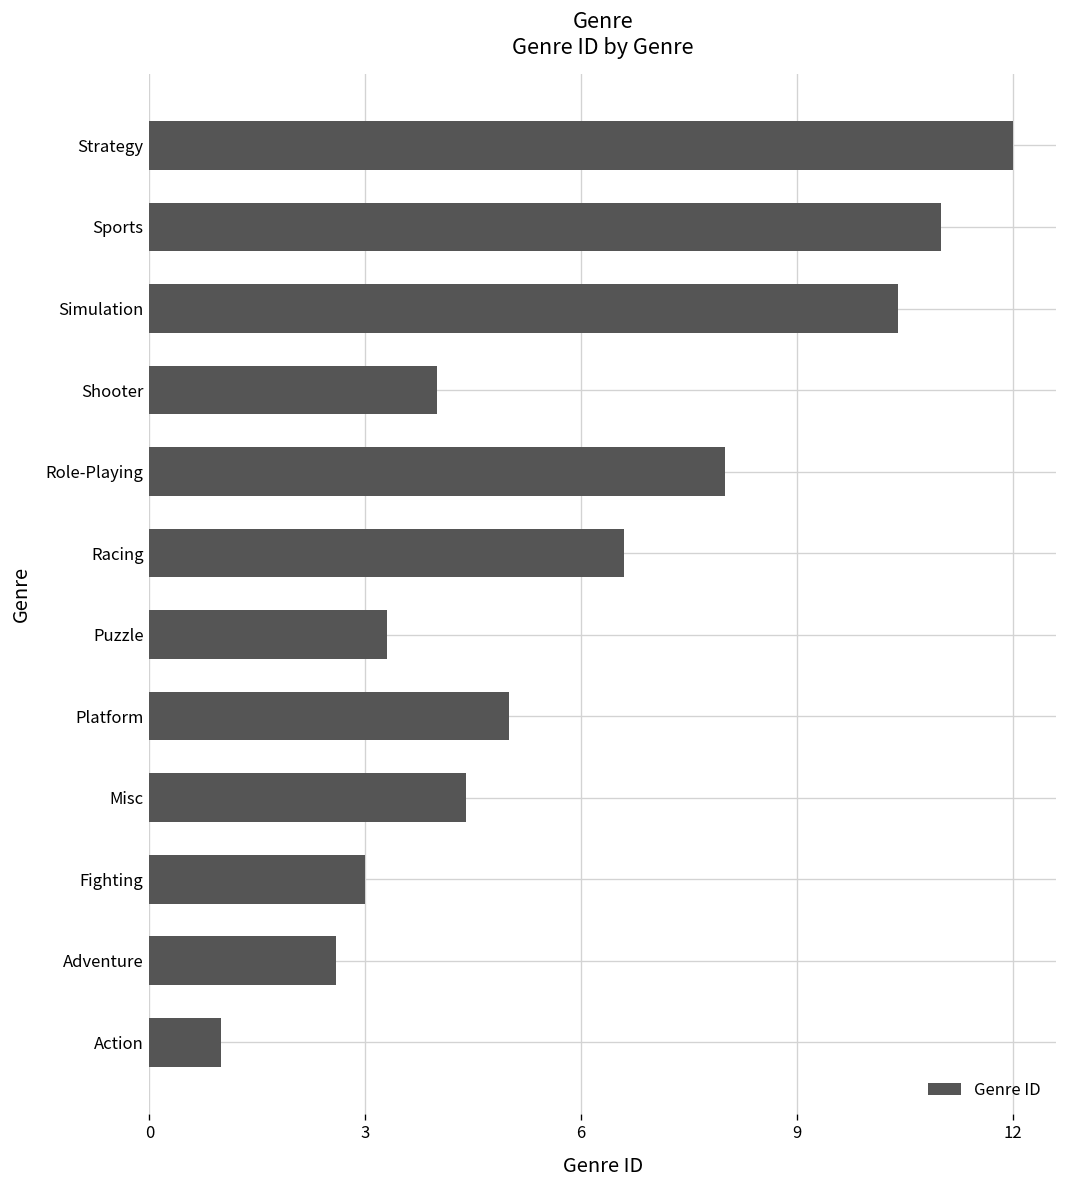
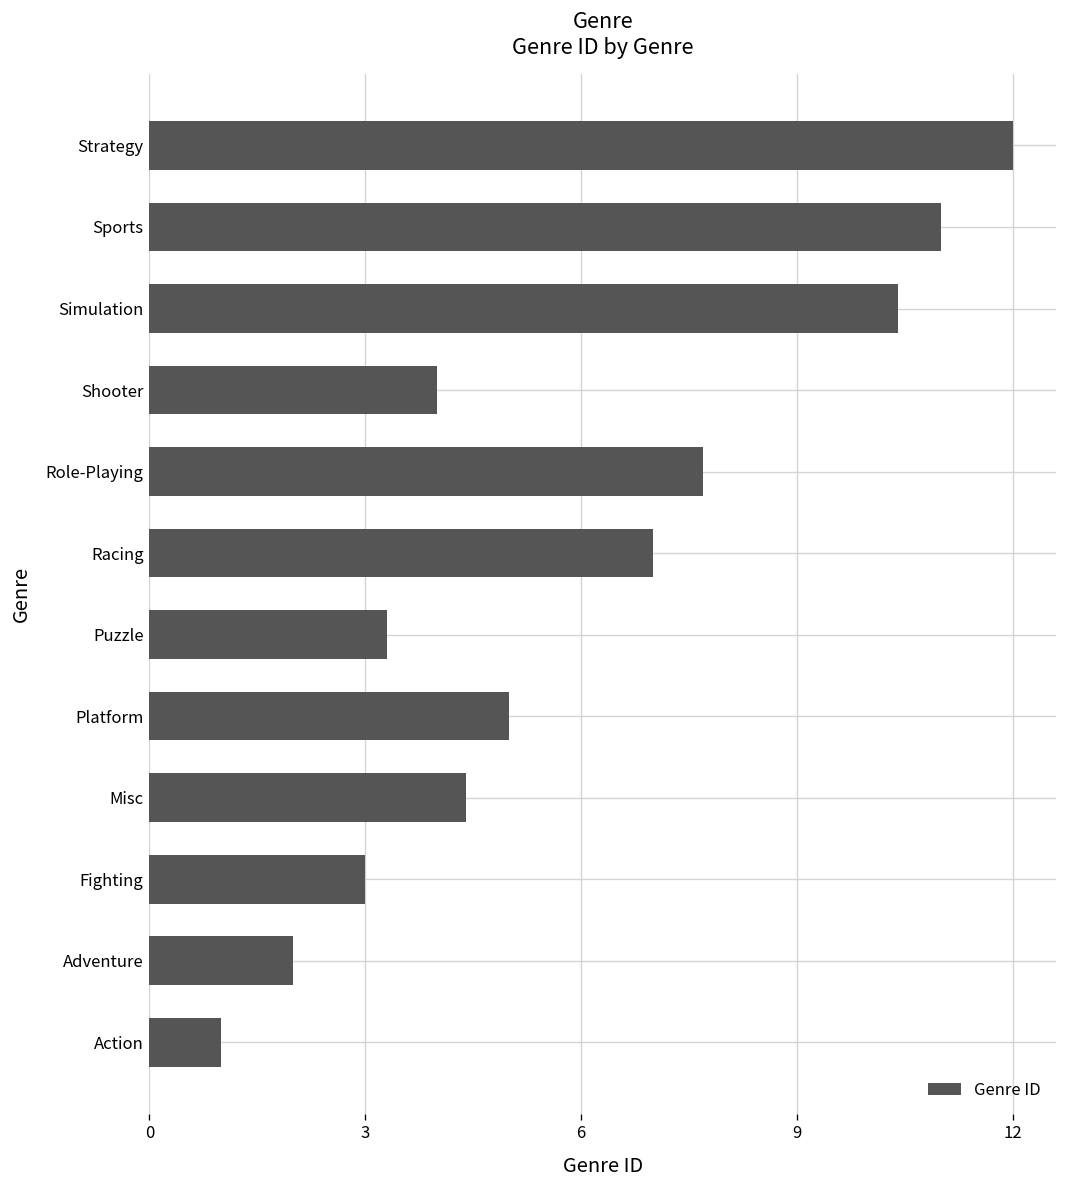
Role-Playing: 8.0 -> 7.7
Racing: 6.6 -> 7.0
Adventure: 2.6 -> 2.0
